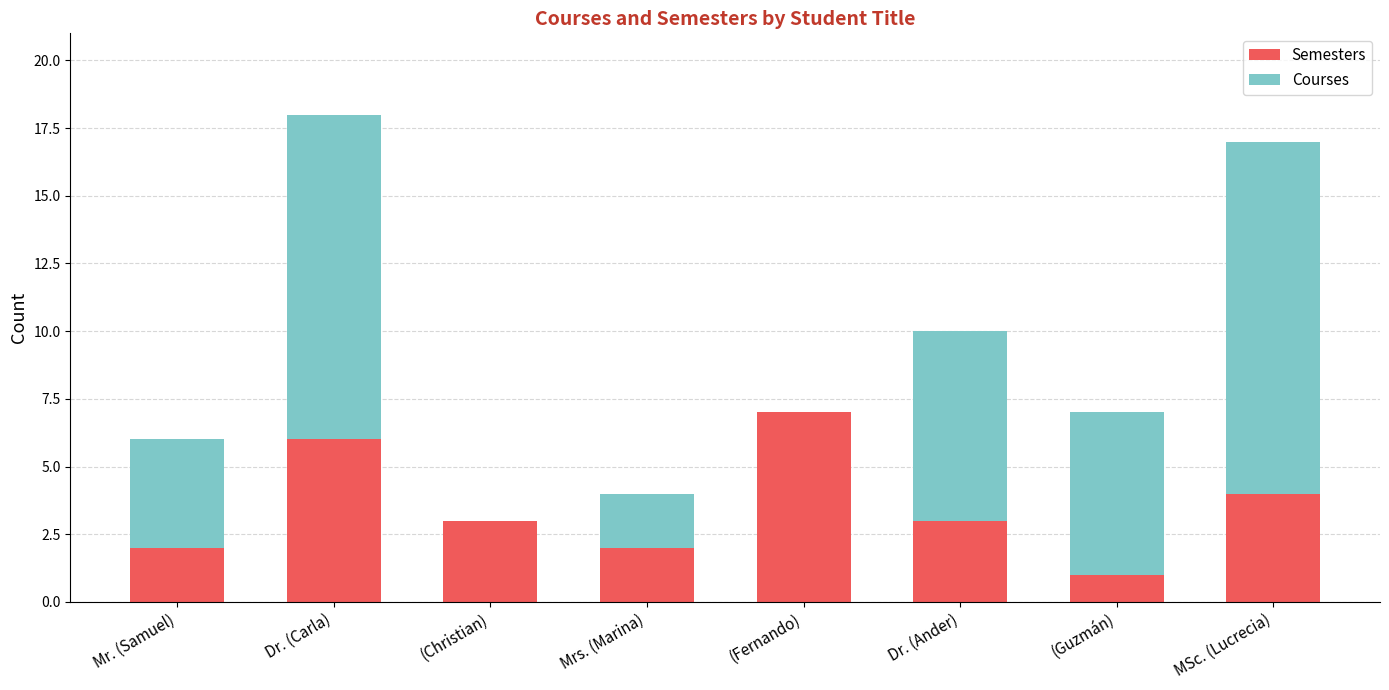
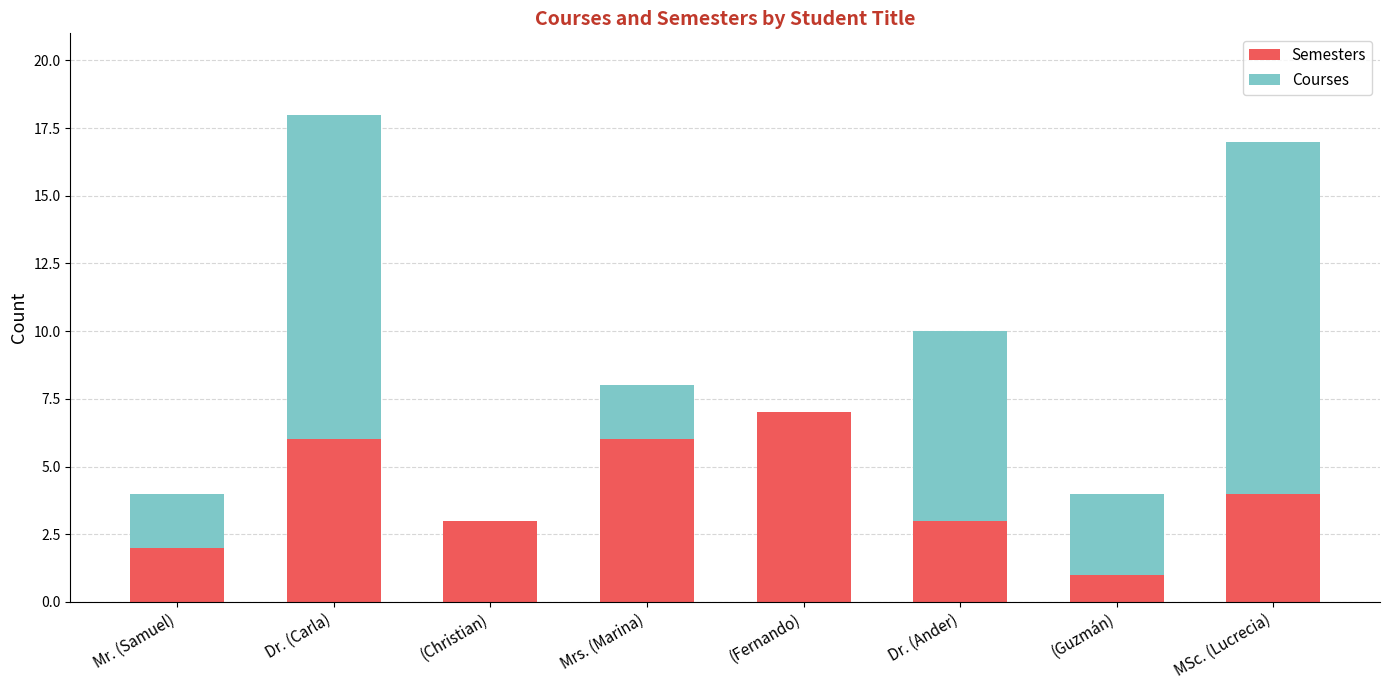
Courses, Mr. (Samuel): 4 -> 2
Semesters, Mrs. (Marina): 2 -> 6
Courses, (Guzmán): 6 -> 3
